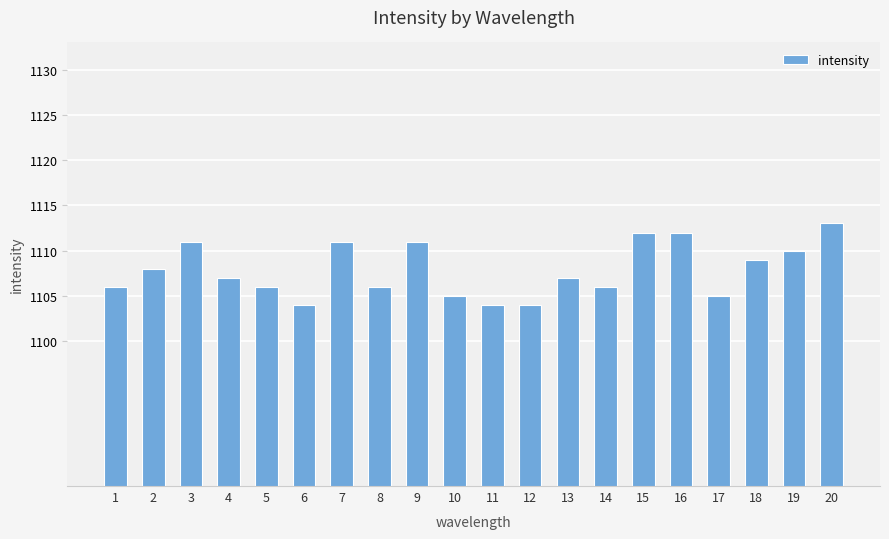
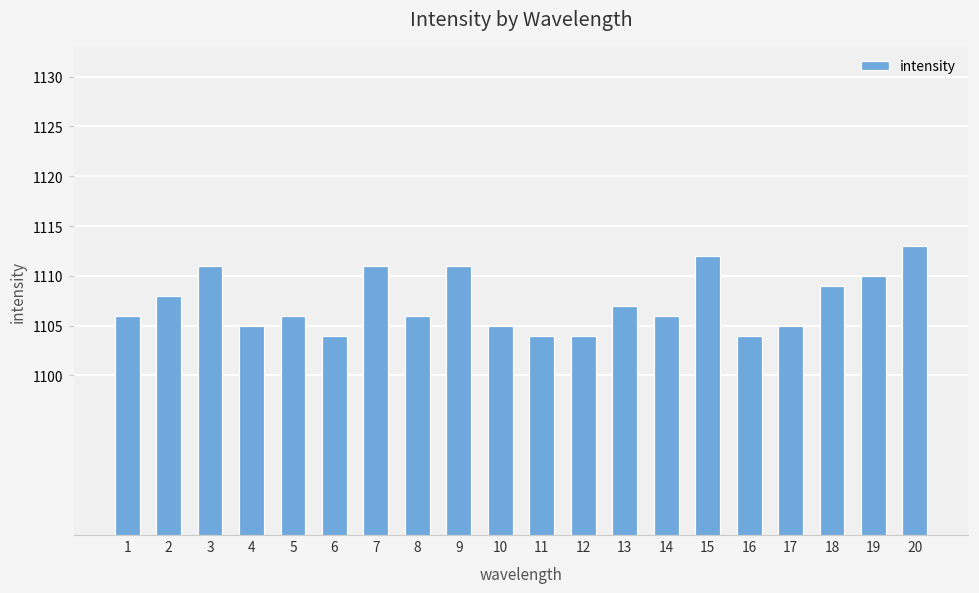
4: 1107 -> 1105
16: 1112 -> 1104
